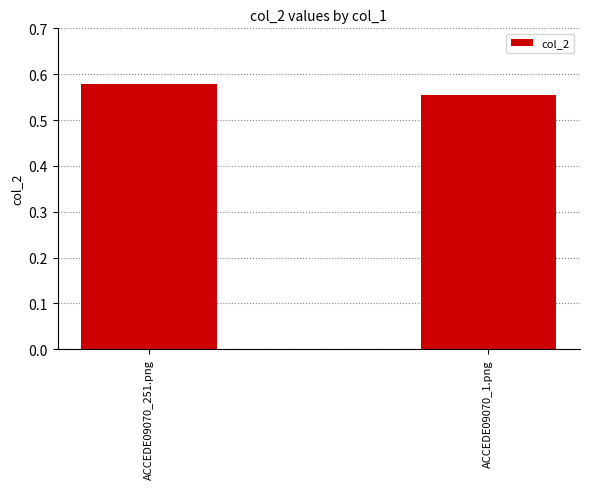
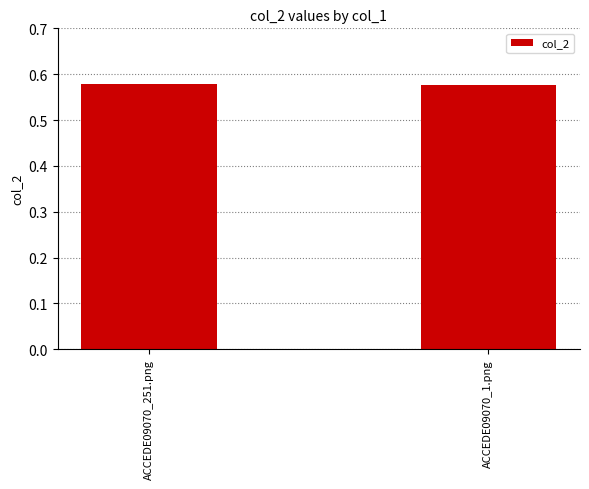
ACCEDE09070_1.png: 0.56 -> 0.58
